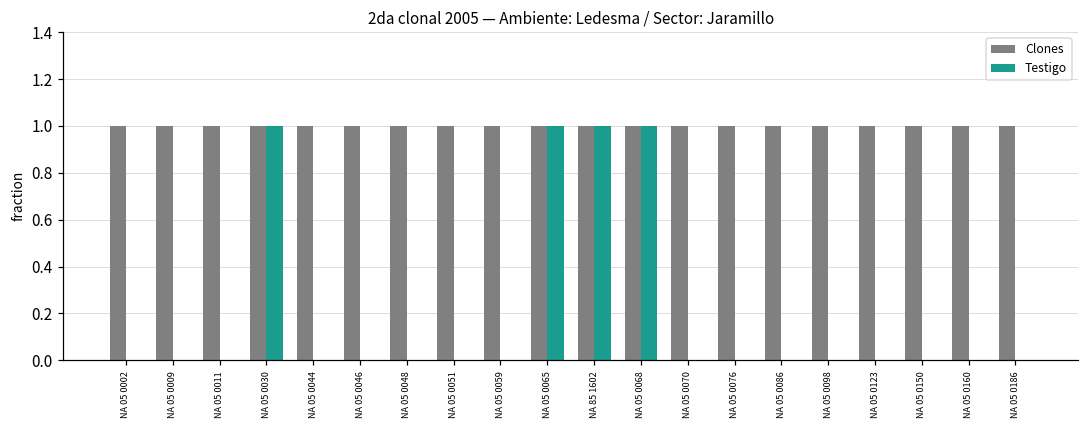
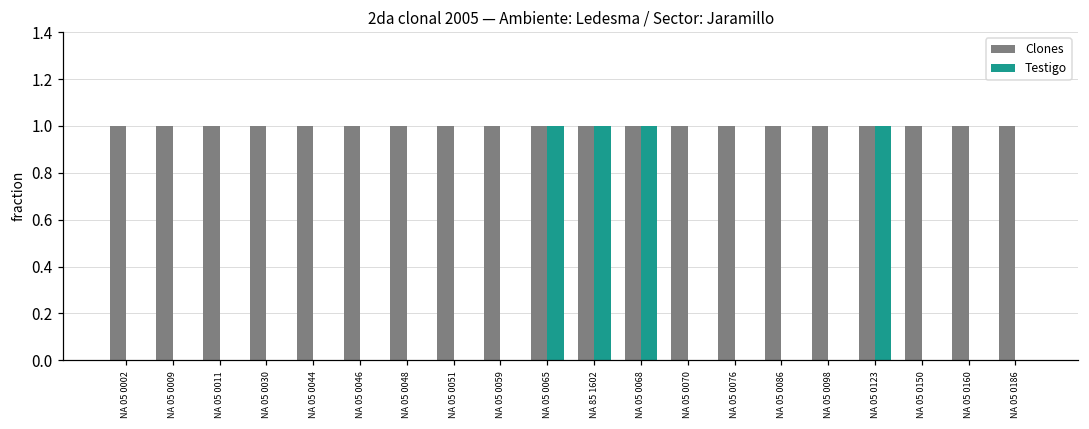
Testigo, NA 05 0030: 1 -> 0
Testigo, NA 05 0123: 0 -> 1
